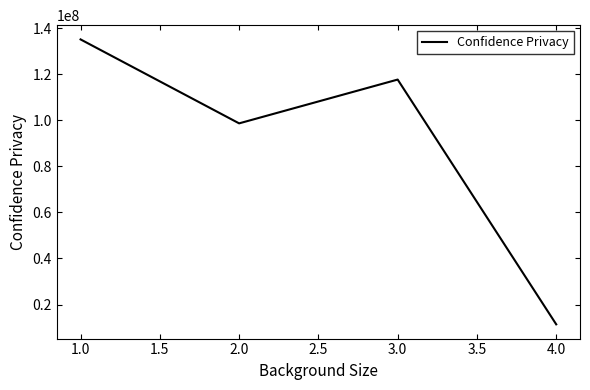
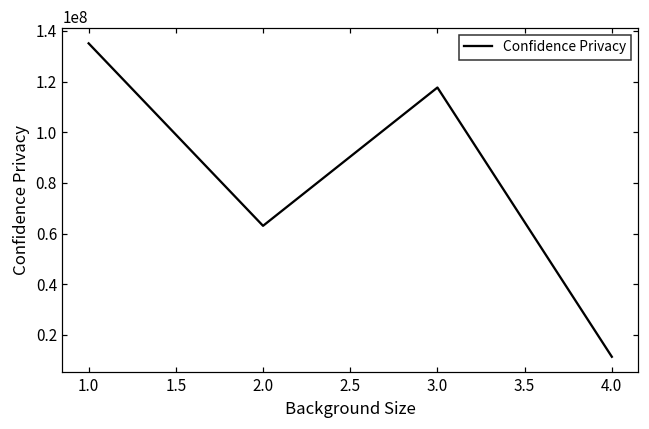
2.0: 99000000 -> 63000000
